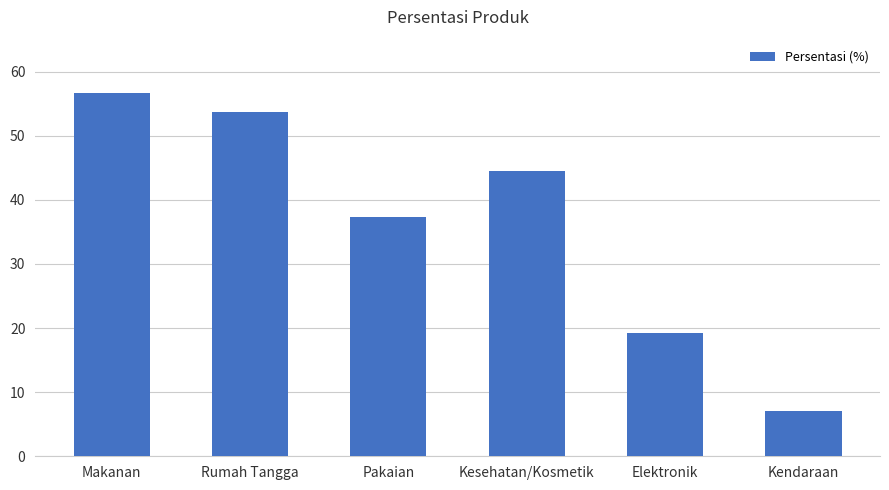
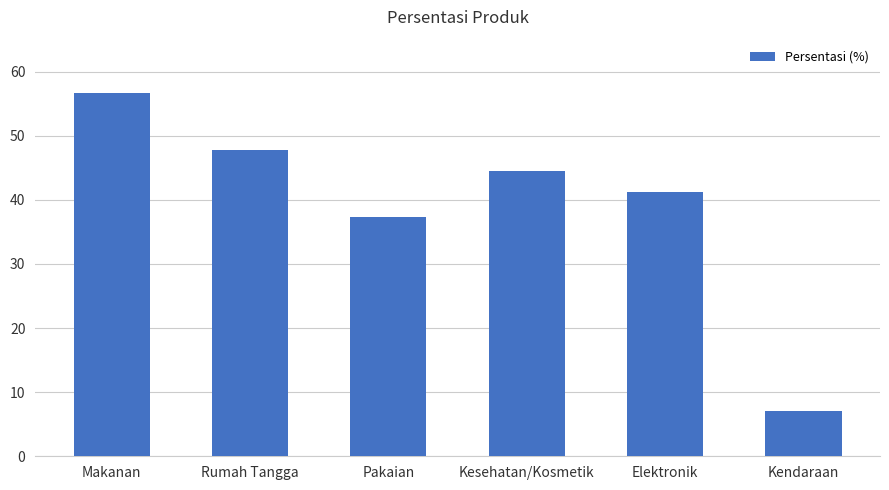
Rumah Tangga: 54 -> 48
Elektronik: 19 -> 41
